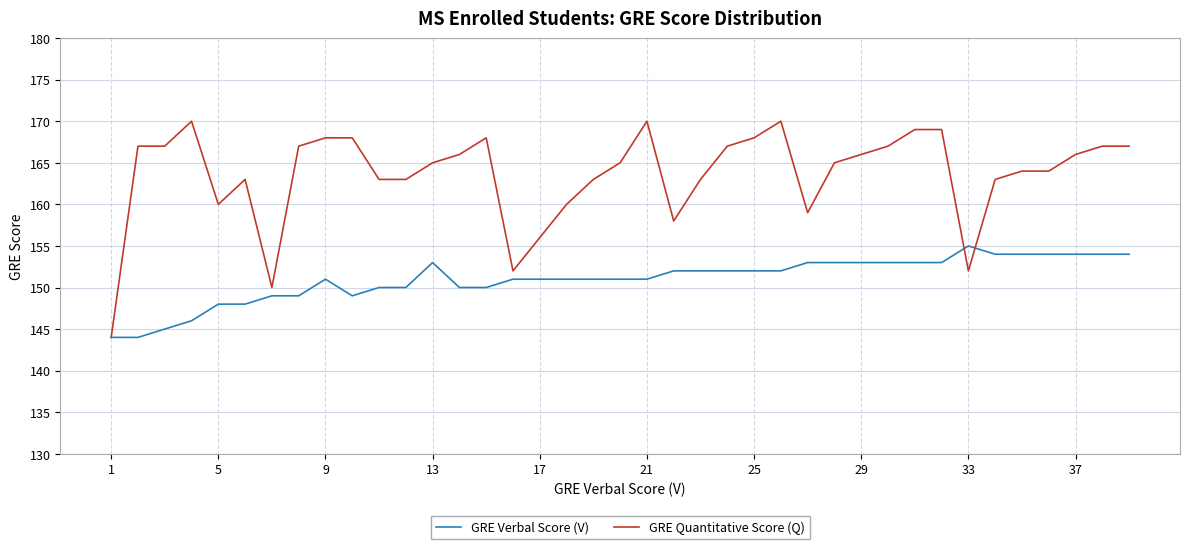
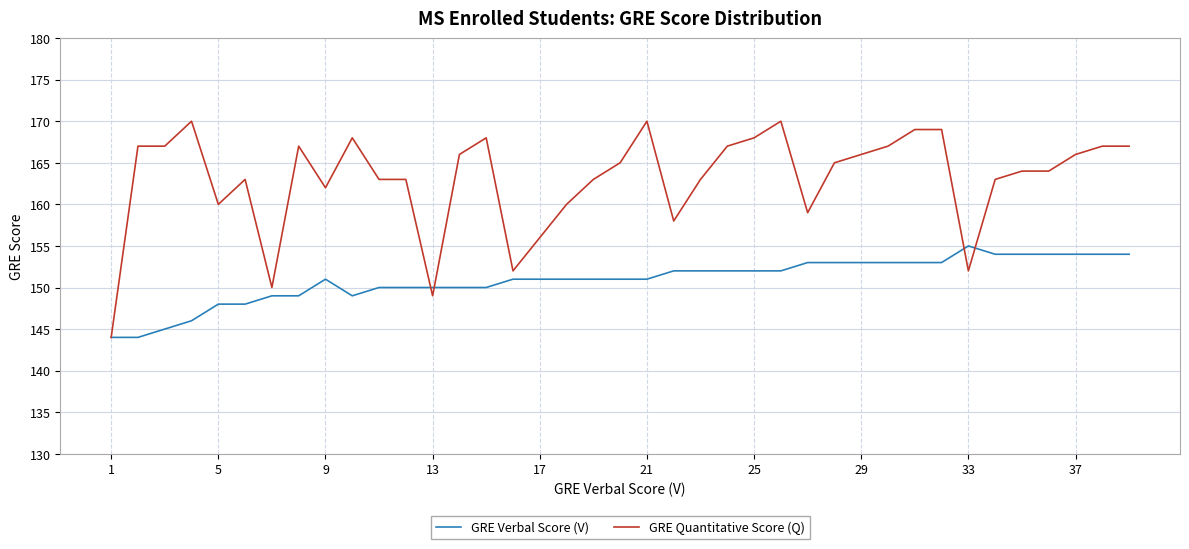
GRE Quantitative Score (Q), 9: 168 -> 162
GRE Verbal Score (V), 13: 153 -> 150
GRE Quantitative Score (Q), 13: 165 -> 149
